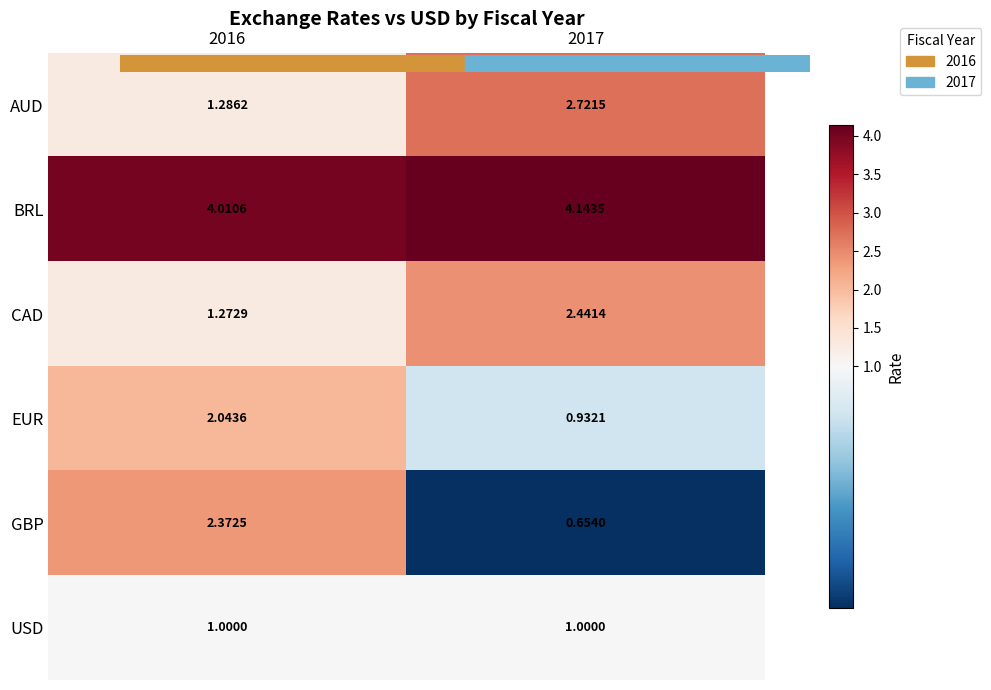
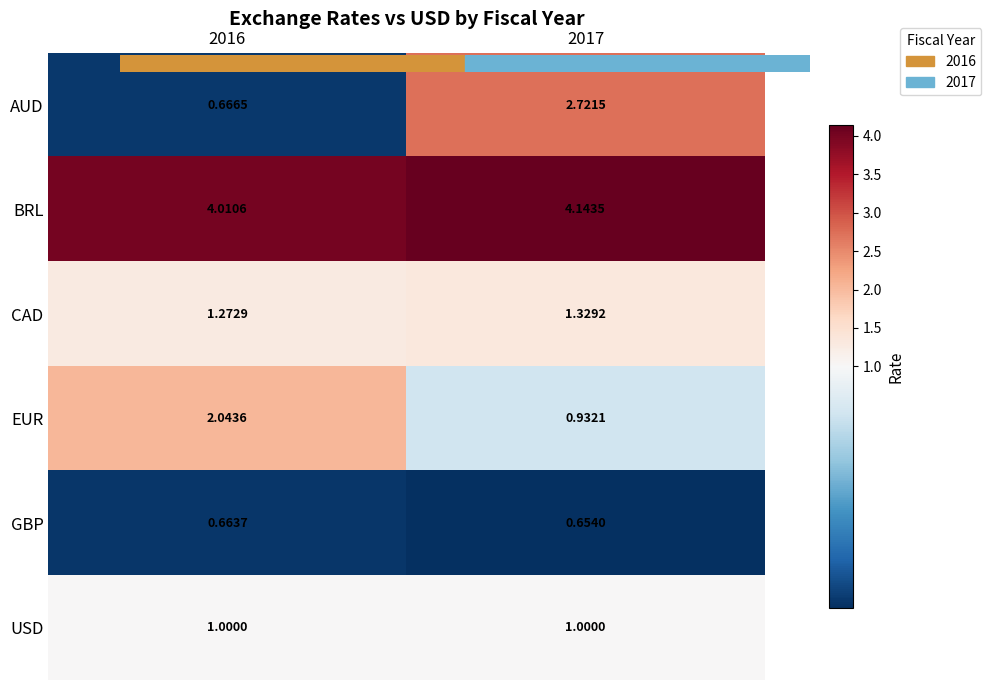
AUD, 2016: 1.2862 -> 0.6665
CAD, 2017: 2.4414 -> 1.3292
GBP, 2016: 2.3725 -> 0.6637
